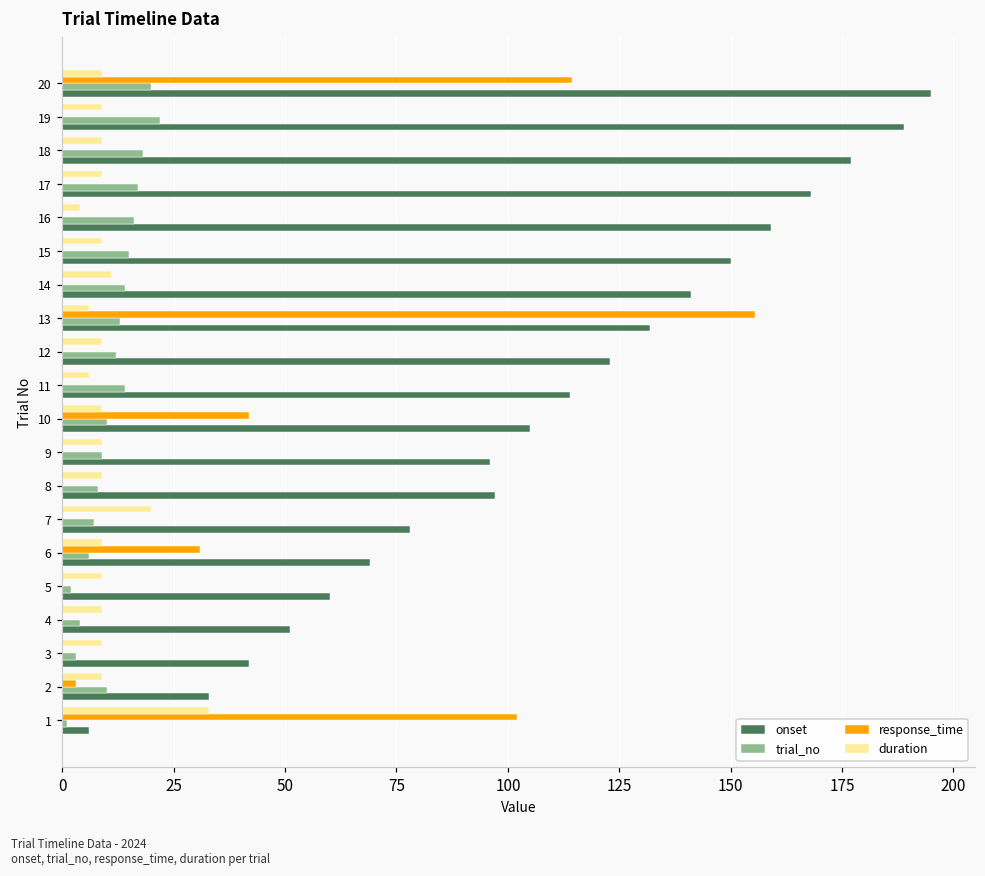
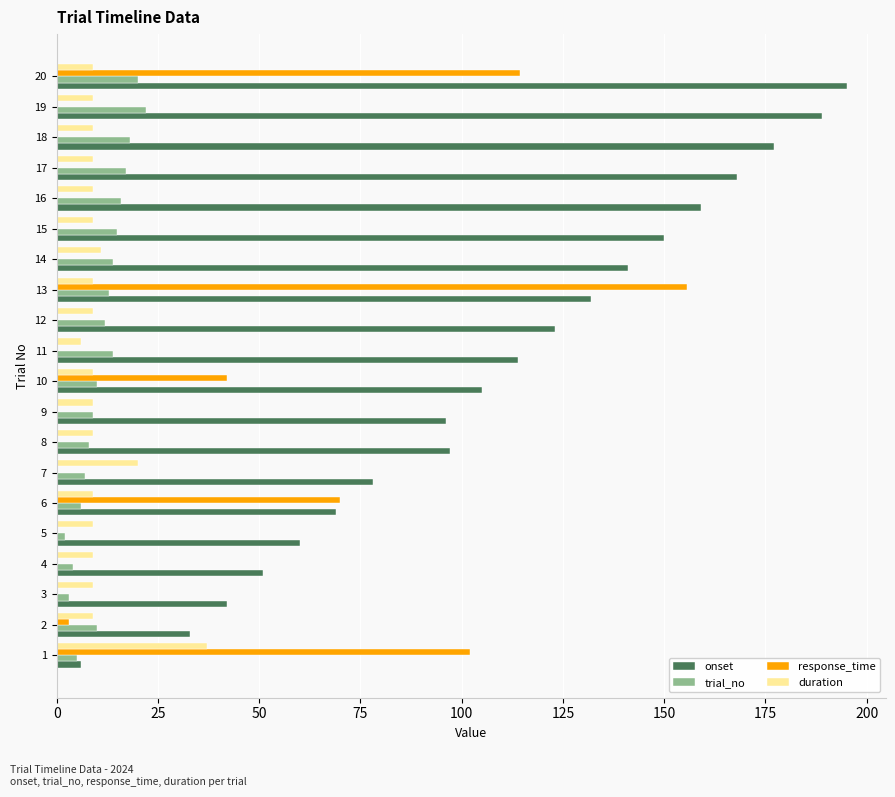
duration, 16: 4 -> 9
duration, 13: 6 -> 9
response_time, 6: 31 -> 70
duration, 1: 33 -> 37
trial_no, 1: 1 -> 5
